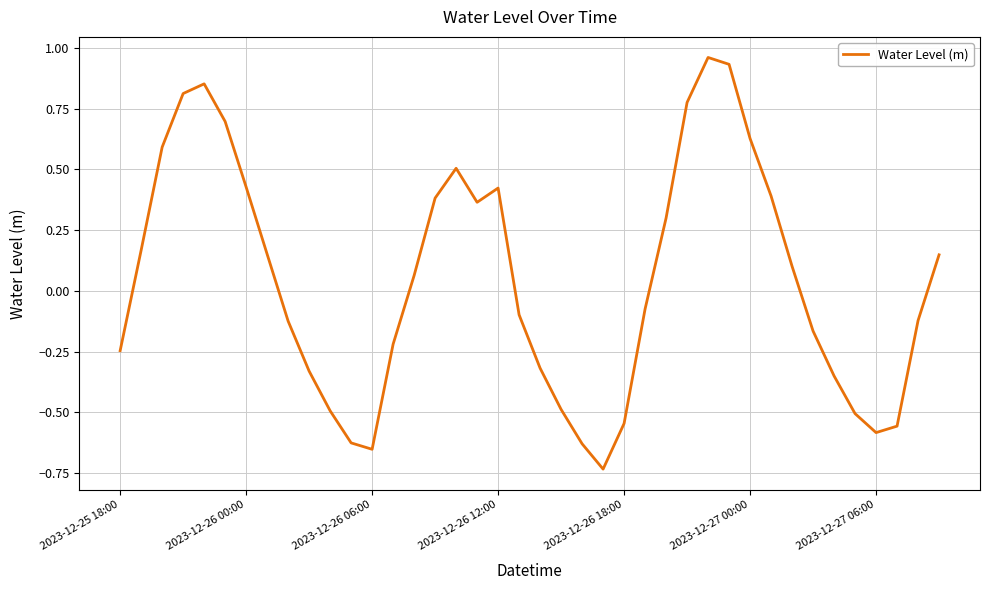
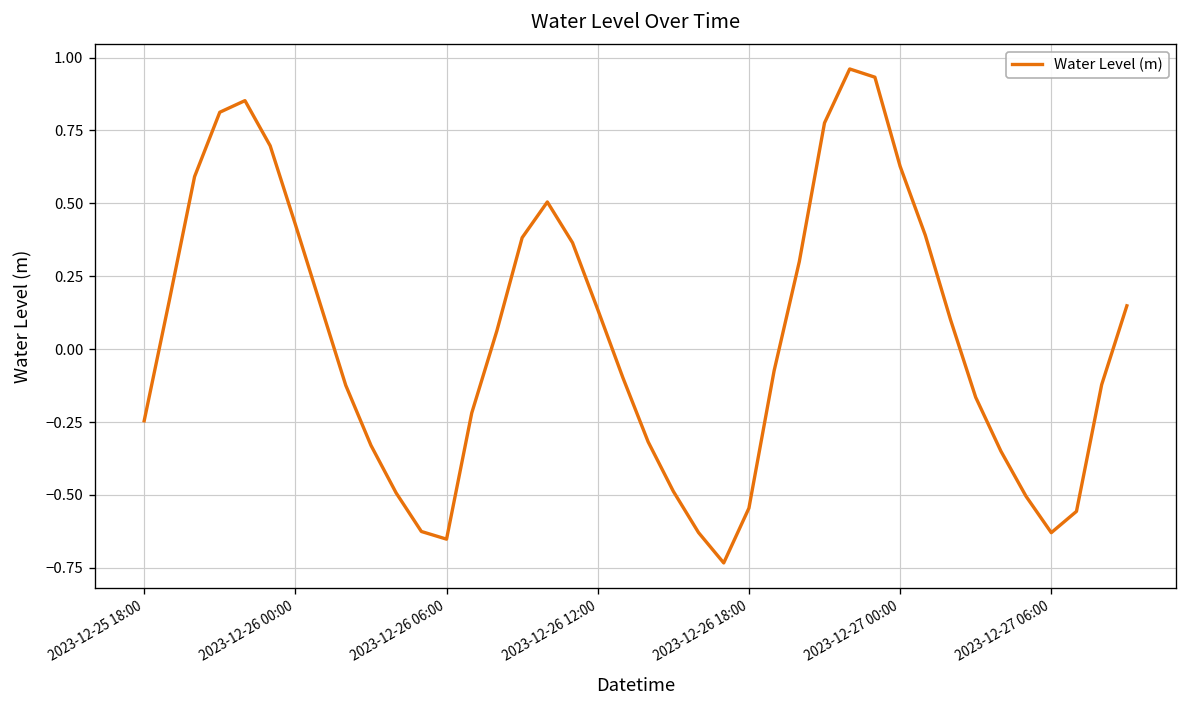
2023-12-26 12:00: 0.42 -> 0.14
2023-12-27 06:00: -0.58 -> -0.63
